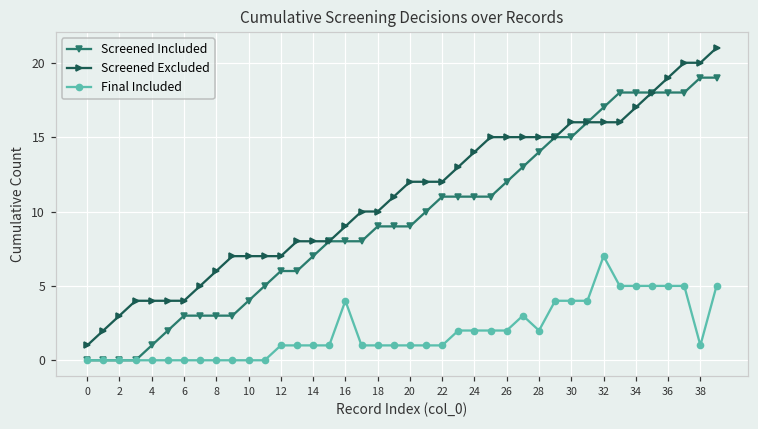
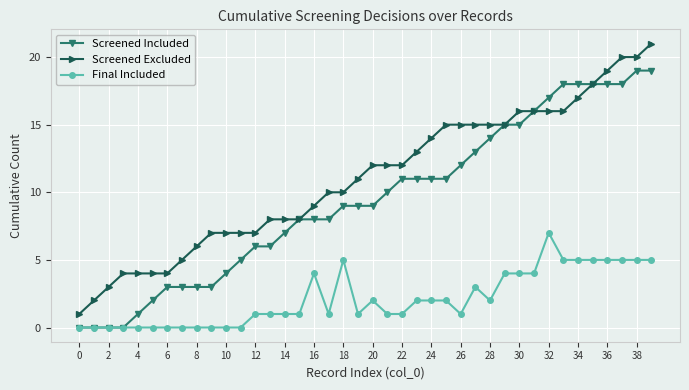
Final Included, 18: 1 -> 5
Final Included, 20: 1 -> 2
Final Included, 26: 2 -> 1
Final Included, 38: 1 -> 5
